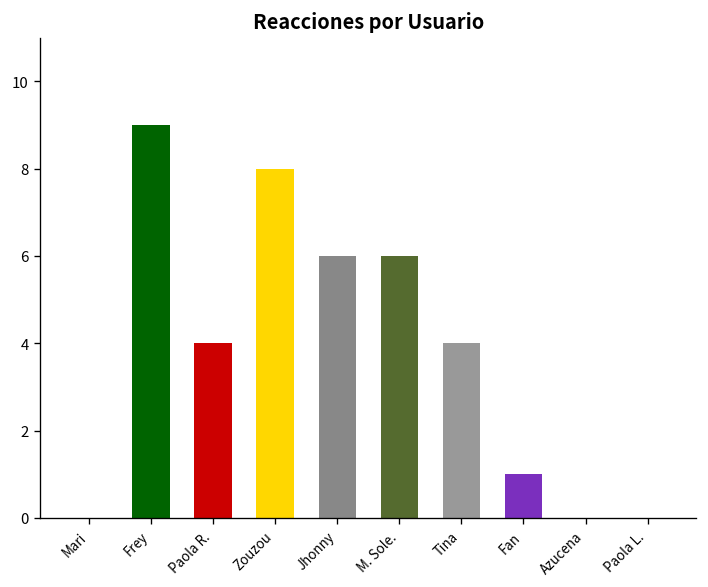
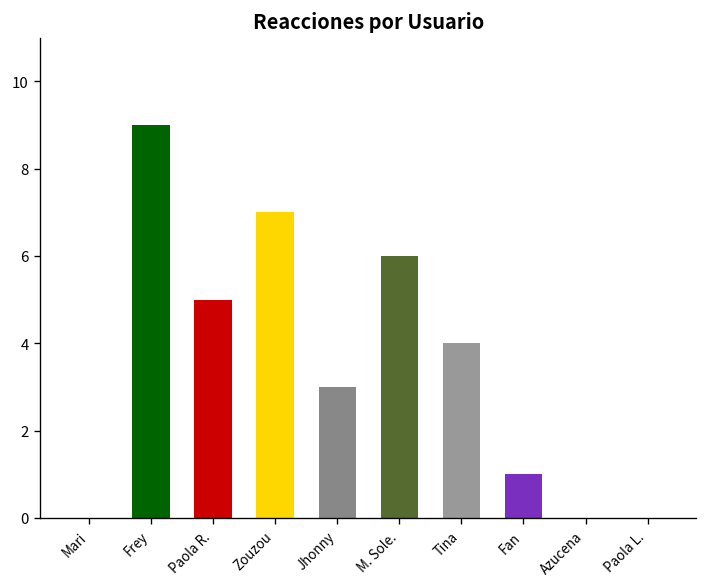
Paola R.: 4 -> 5
Zouzou: 8 -> 7
Jhonny: 6 -> 3
